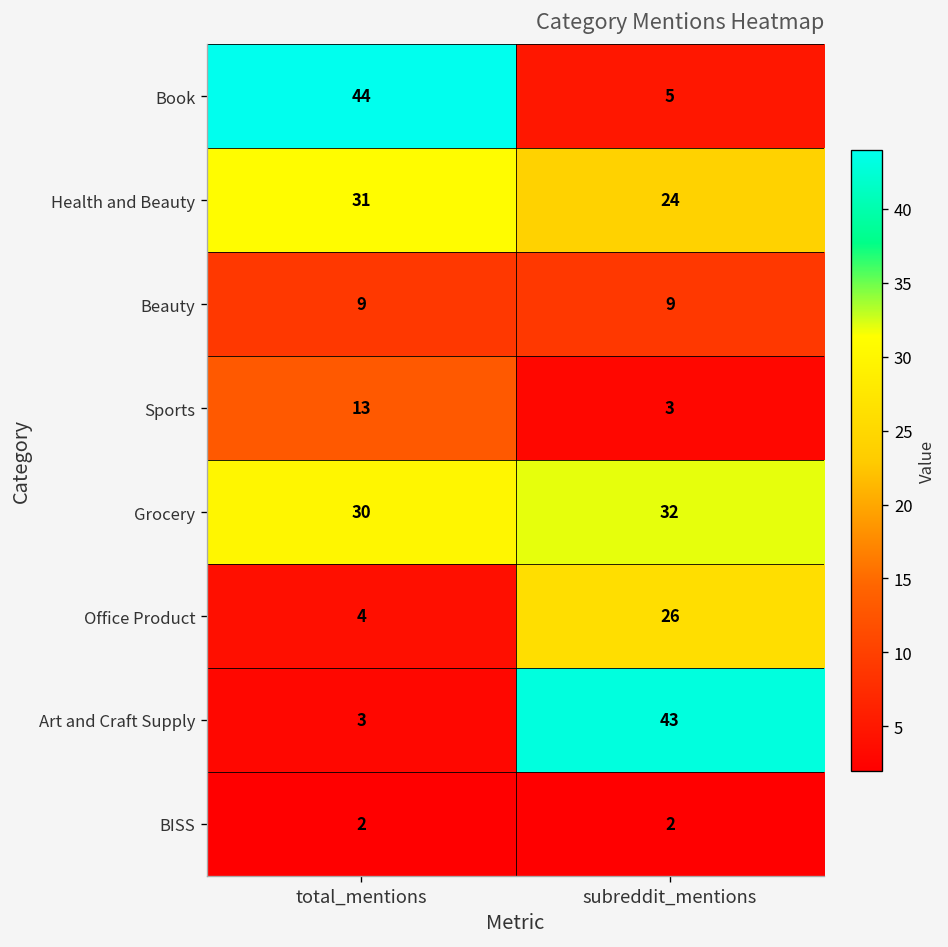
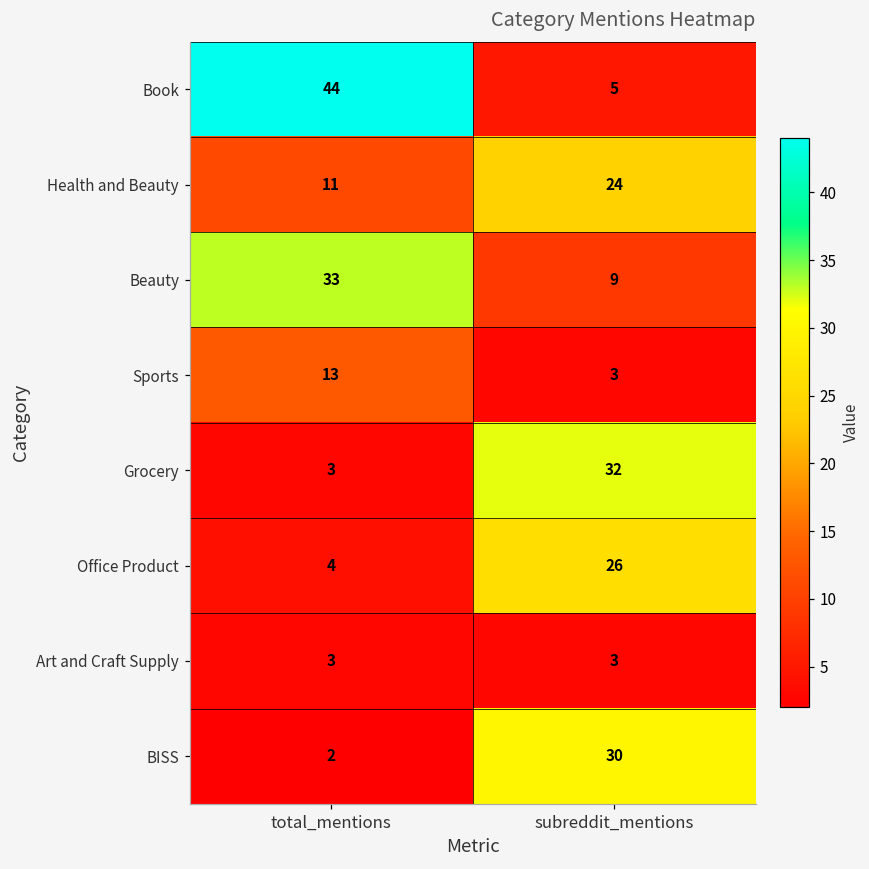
Health and Beauty, total_mentions: 31 -> 11
Beauty, total_mentions: 9 -> 33
Grocery, total_mentions: 30 -> 3
Art and Craft Supply, subreddit_mentions: 43 -> 3
BISS, subreddit_mentions: 2 -> 30
